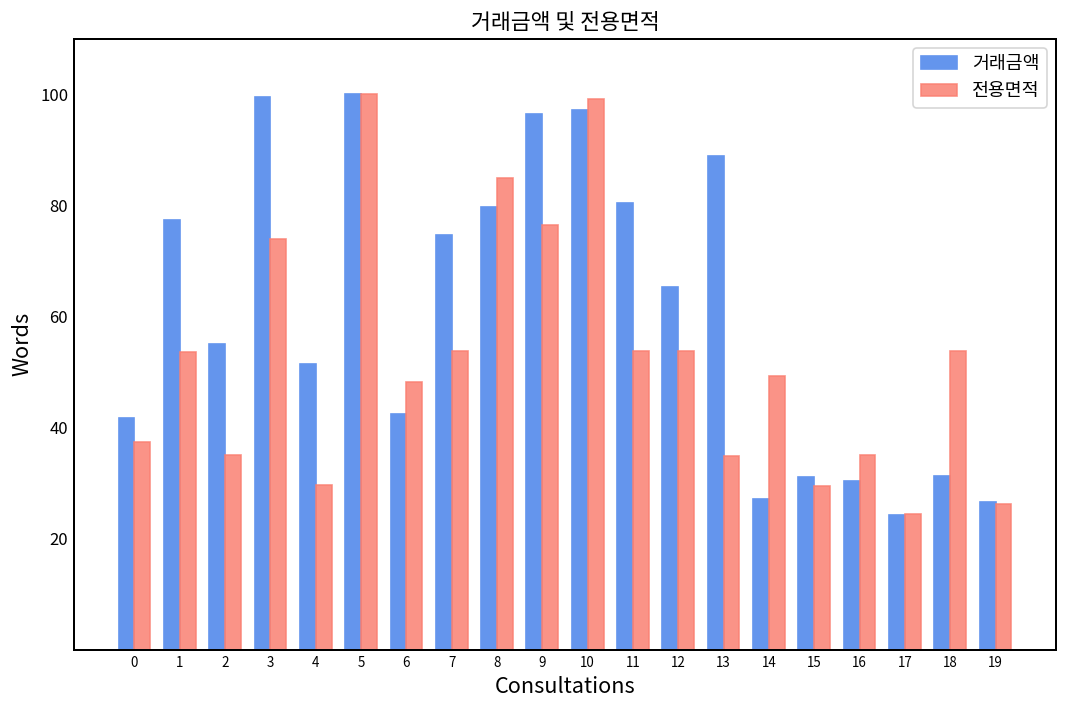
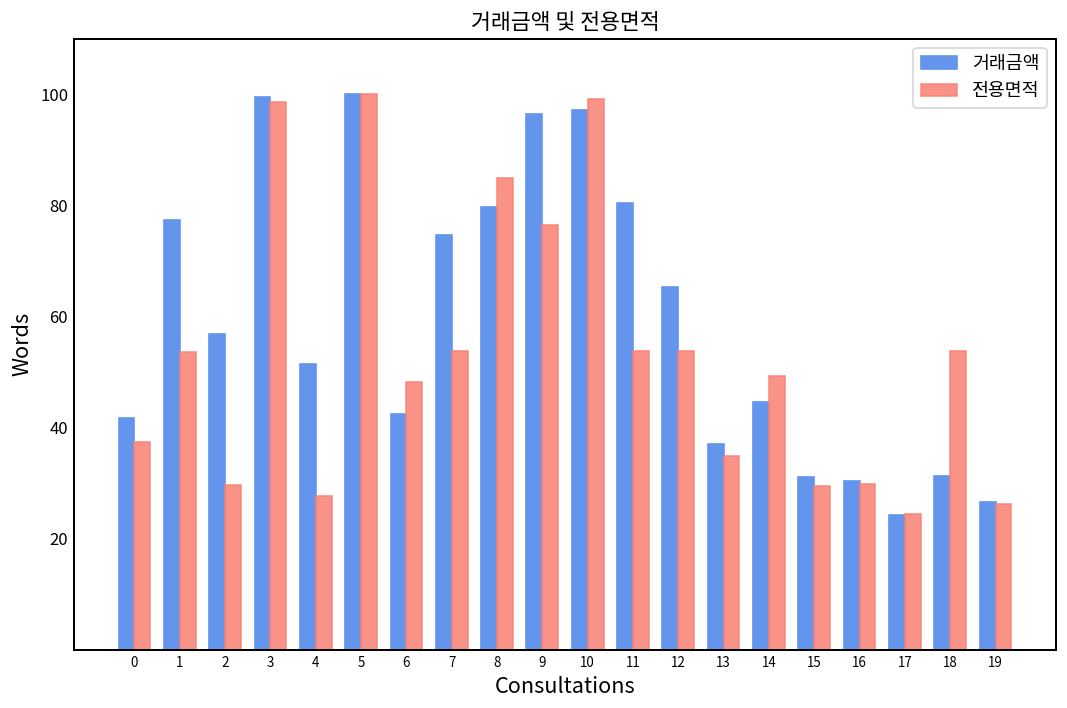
거래금액, 2: 55 -> 57
전용면적, 2: 35 -> 30
전용면적, 3: 74 -> 99
전용면적, 4: 30 -> 28
거래금액, 13: 89 -> 37
거래금액, 14: 27 -> 45
전용면적, 16: 35 -> 30
